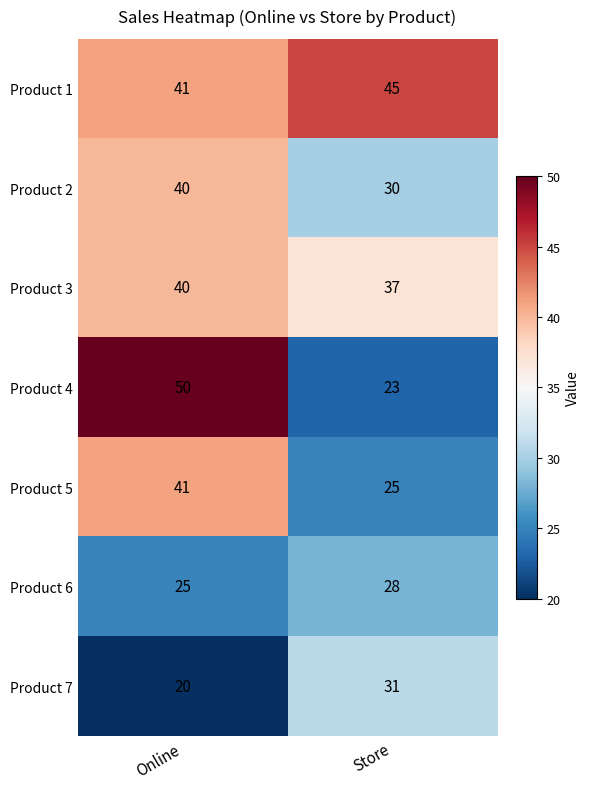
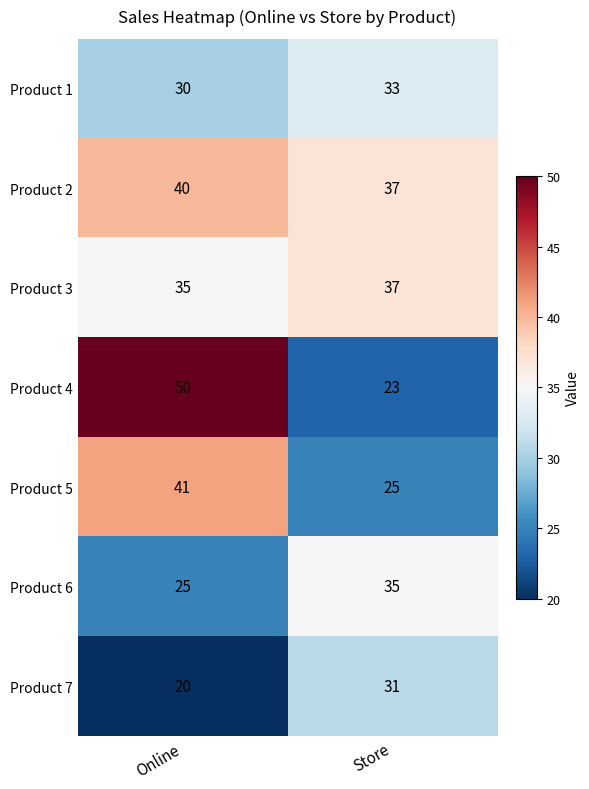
Product 1, Online: 41 -> 30
Product 1, Store: 45 -> 33
Product 2, Store: 30 -> 37
Product 3, Online: 40 -> 35
Product 6, Store: 28 -> 35
